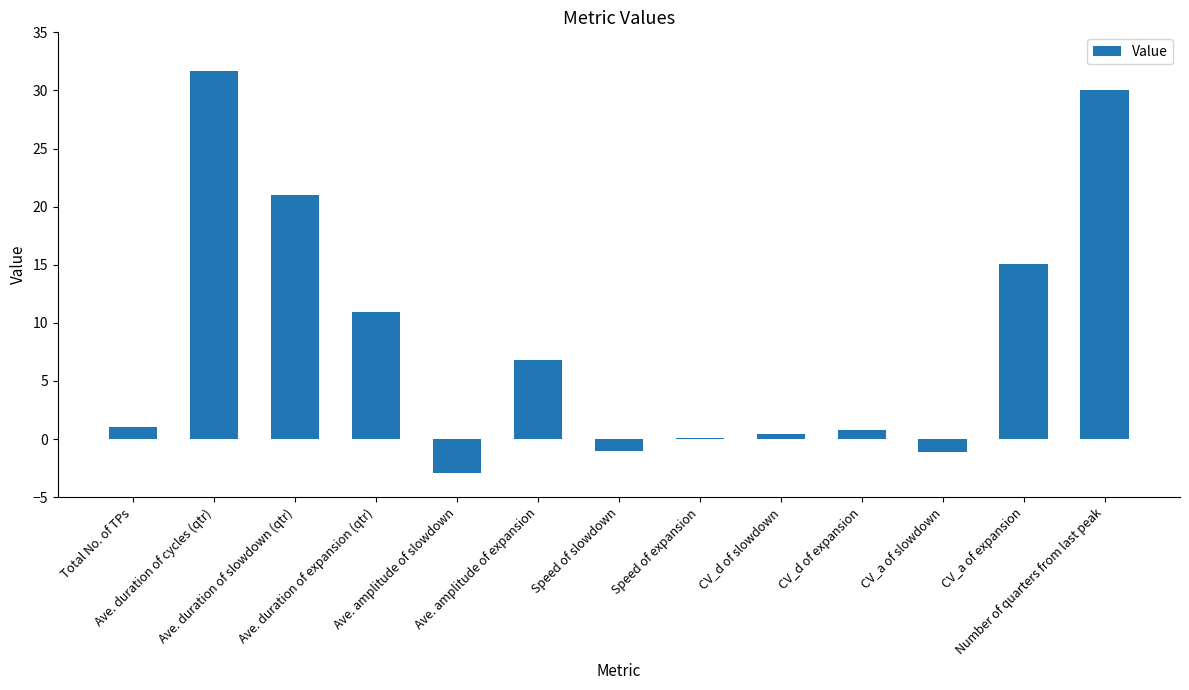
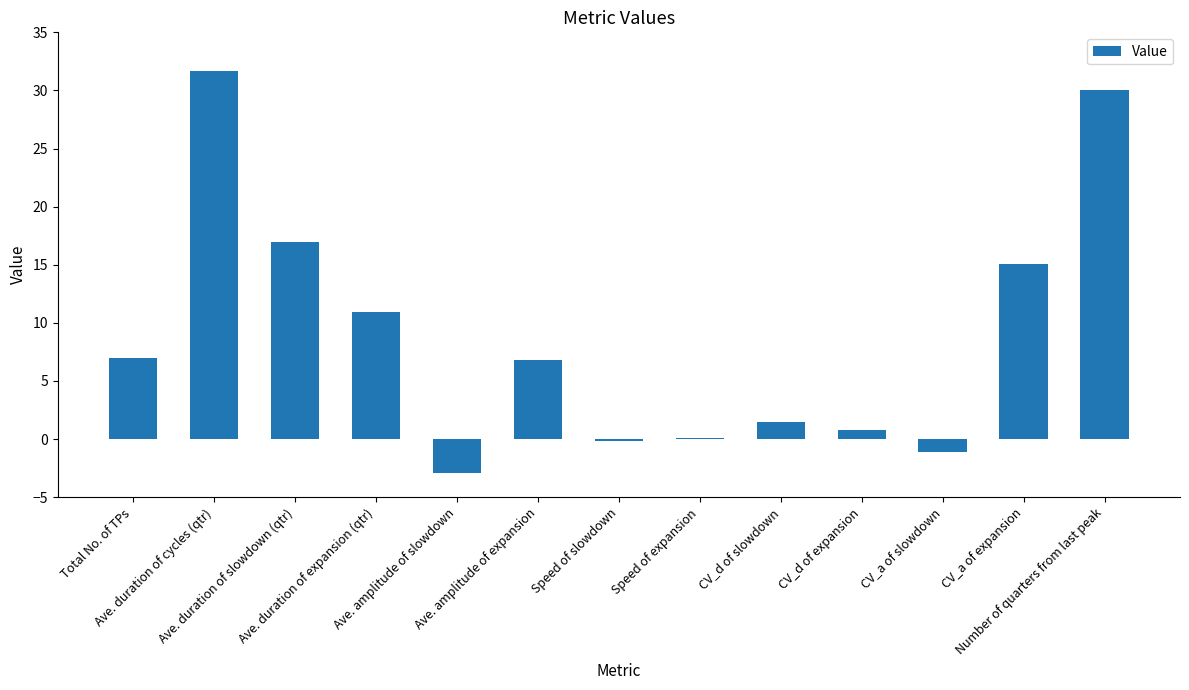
Total No. of TPs: 1 -> 7
Ave. duration of slowdown (qtr): 21 -> 17
Speed of slowdown: -1.0 -> -0.2
CV_d of slowdown: 0.4 -> 1.4
